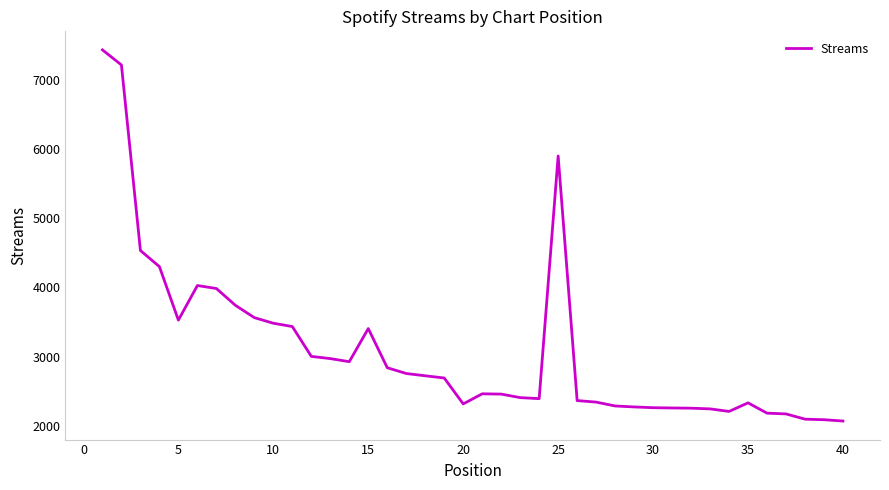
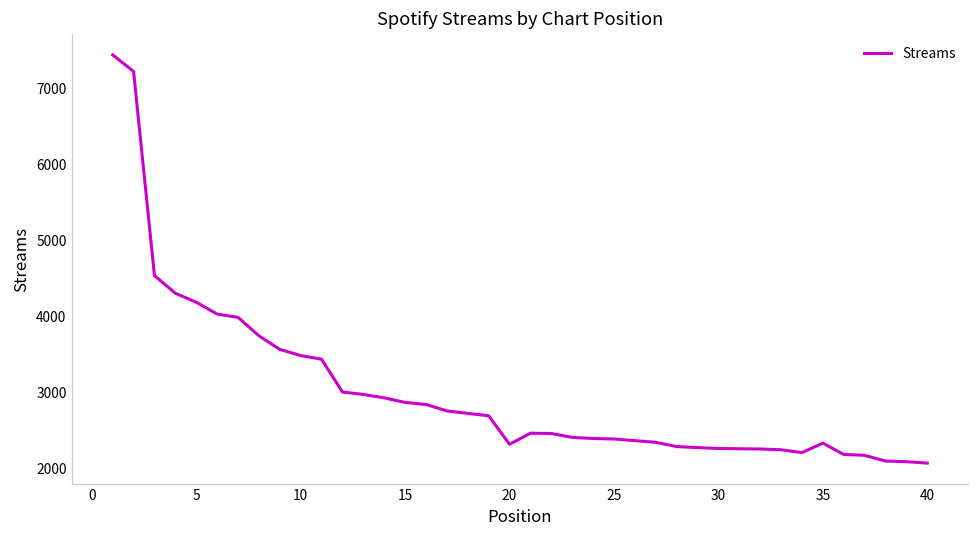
5: 3500 -> 4200
15: 3400 -> 2900
25: 5900 -> 2400
